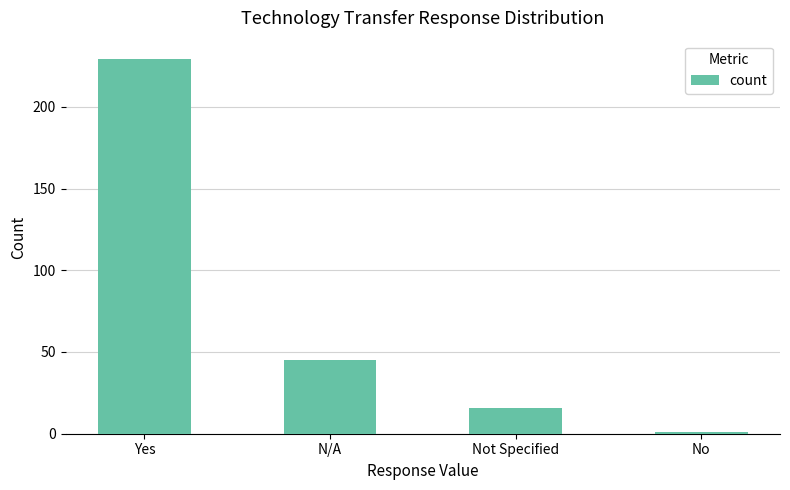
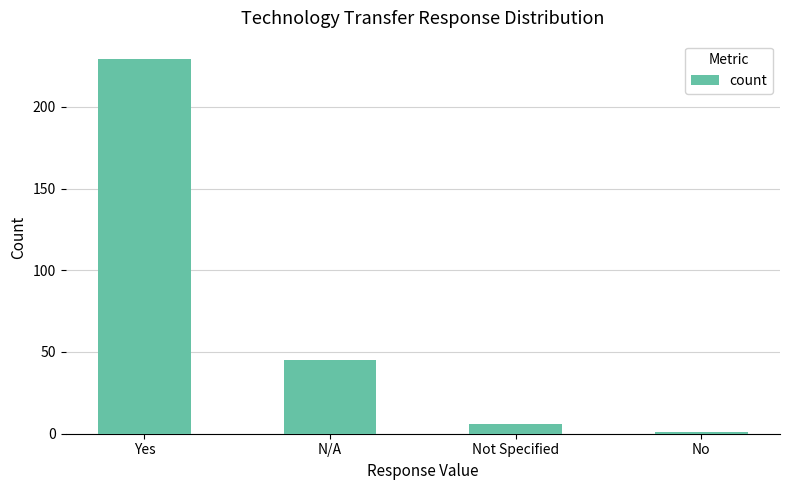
Not Specified: 16 -> 6
